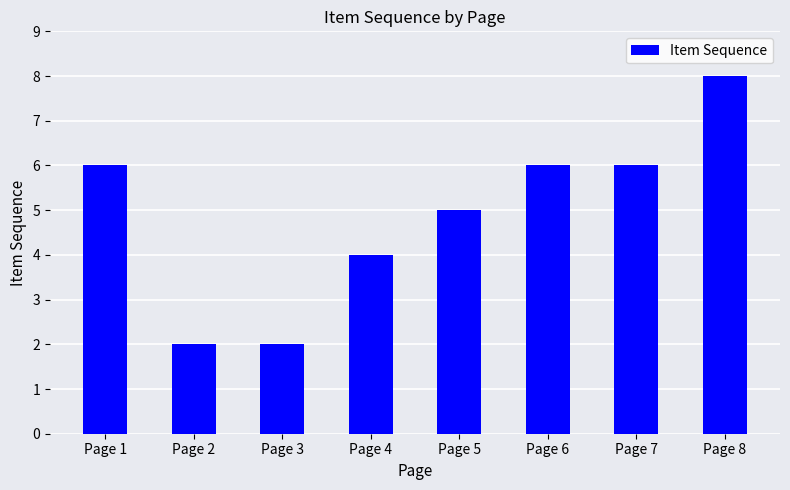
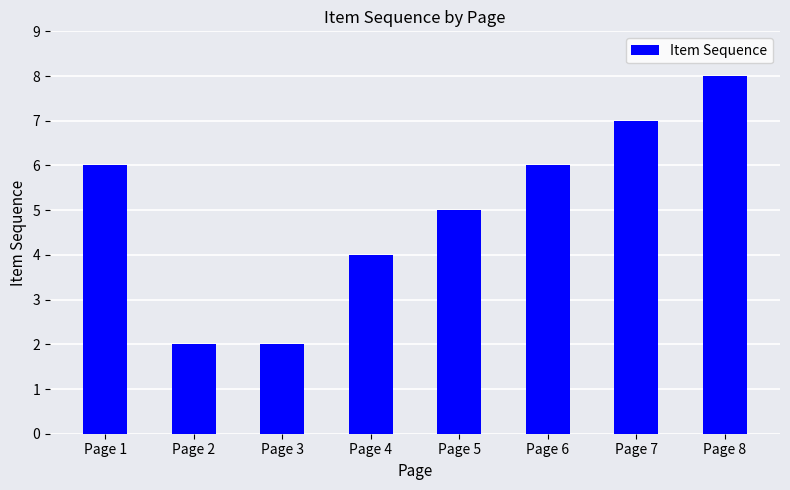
Page 7: 6 -> 7
